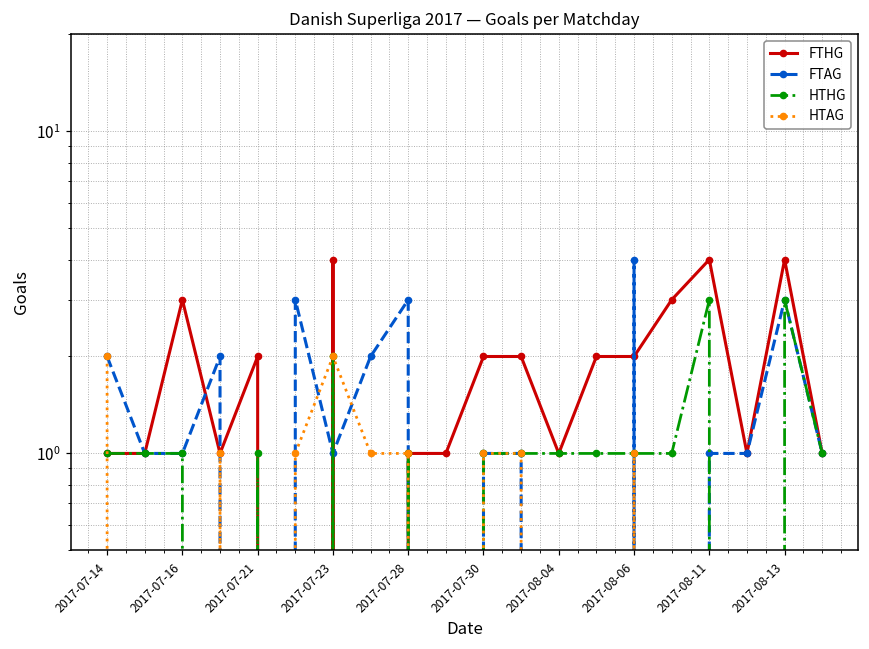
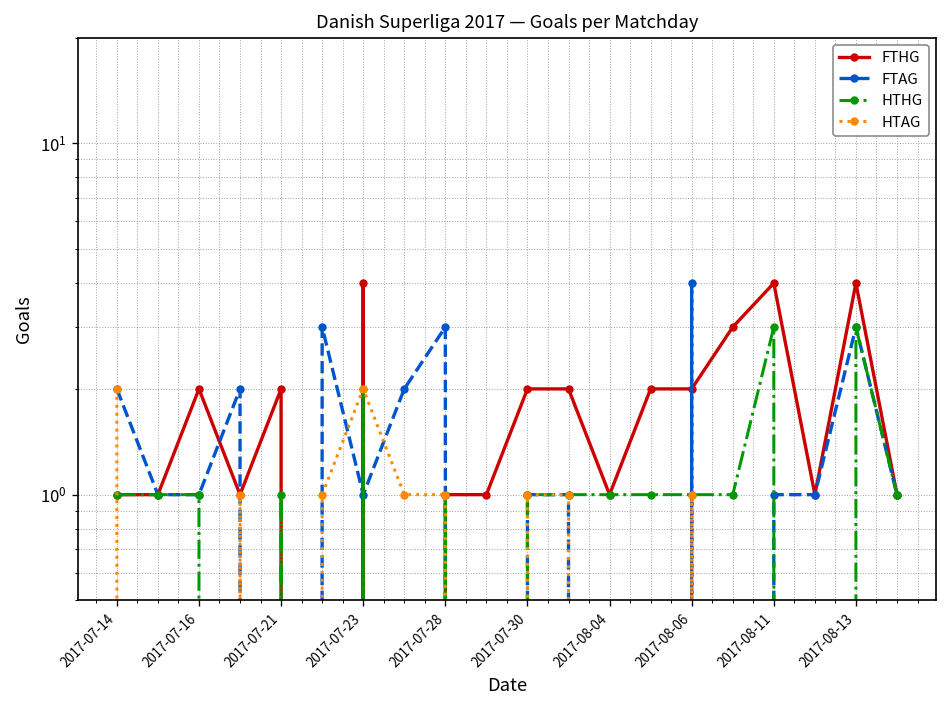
FTHG, 2017-07-16: 3 -> 2
